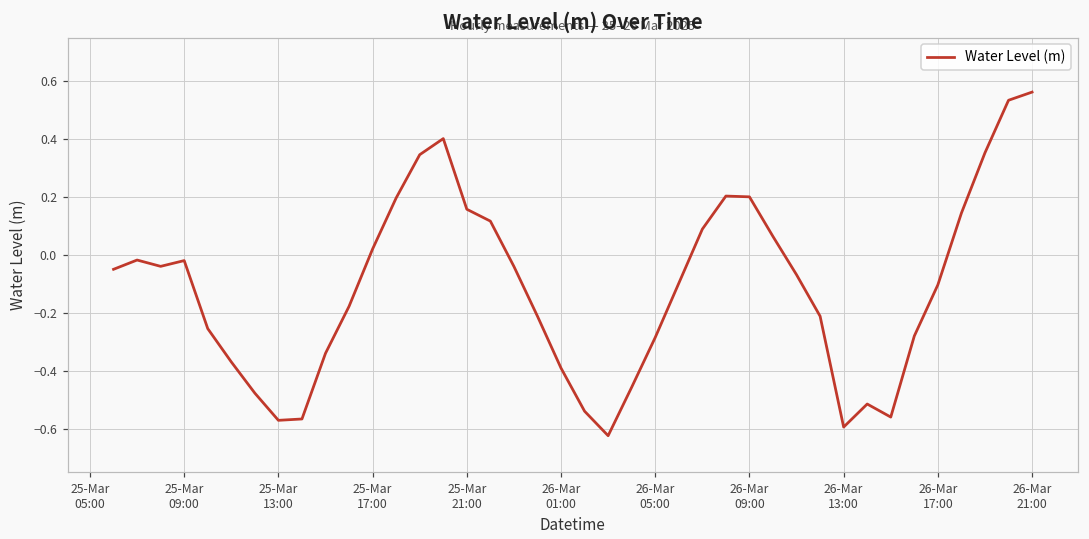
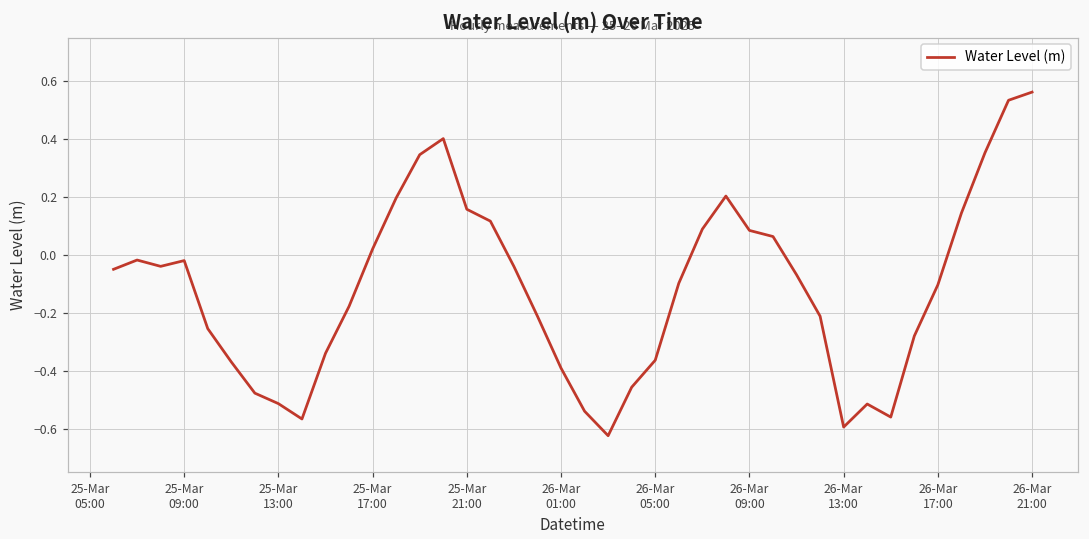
25-Mar 13:00: -0.57 -> -0.51
26-Mar 05:00: -0.29 -> -0.36
26-Mar 09:00: 0.20 -> 0.08
